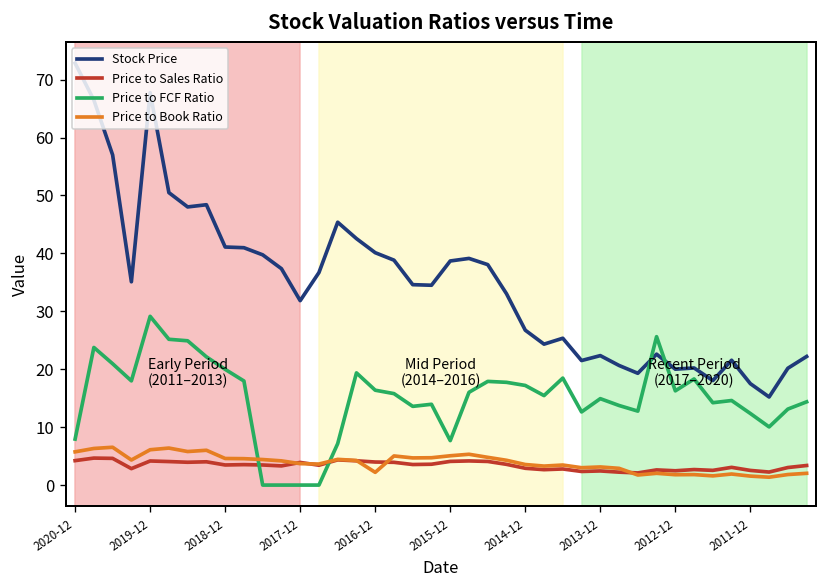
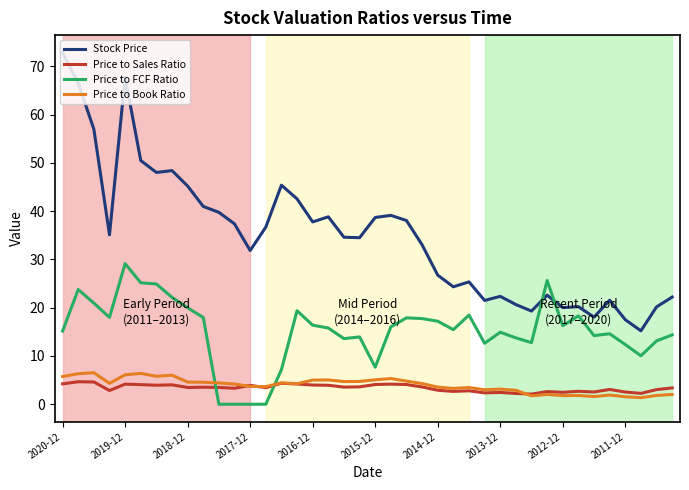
Price to FCF Ratio, 2020-12: 8 -> 15
Stock Price, 2018-12: 41 -> 45
Stock Price, 2016-12: 40 -> 38
Price to Book Ratio, 2016-12: 2 -> 5
